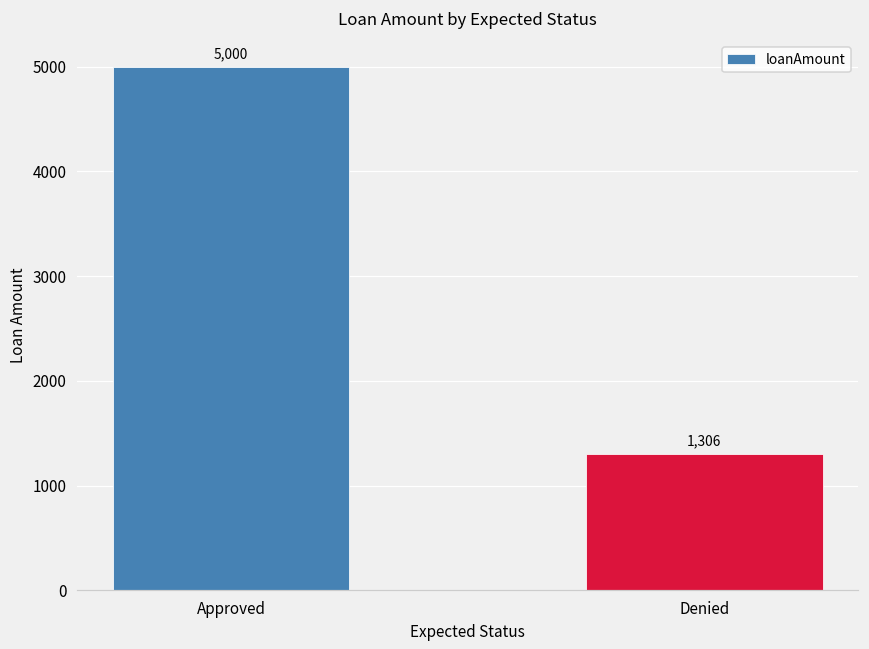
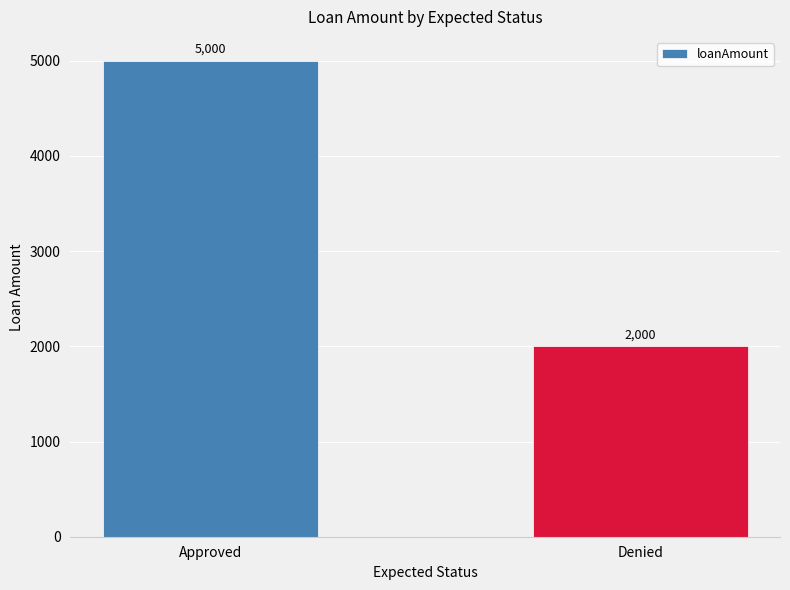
Denied: 1,306 -> 2,000
